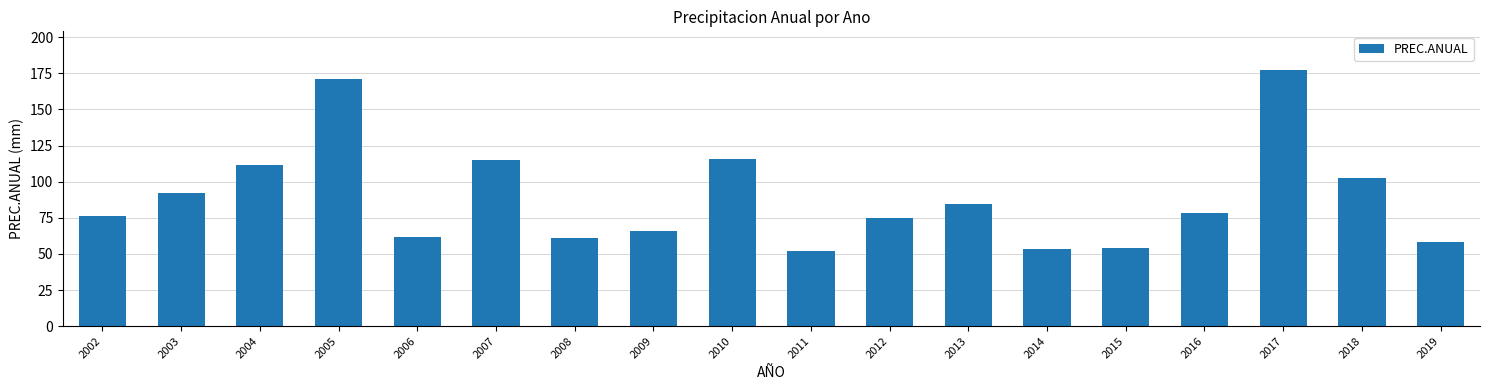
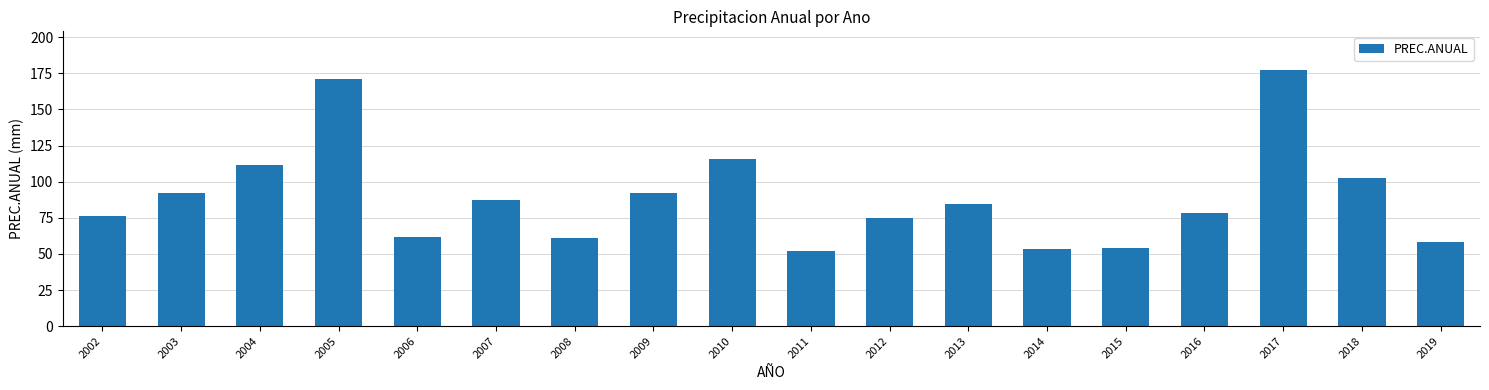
2007: 115 -> 87
2009: 66 -> 92
